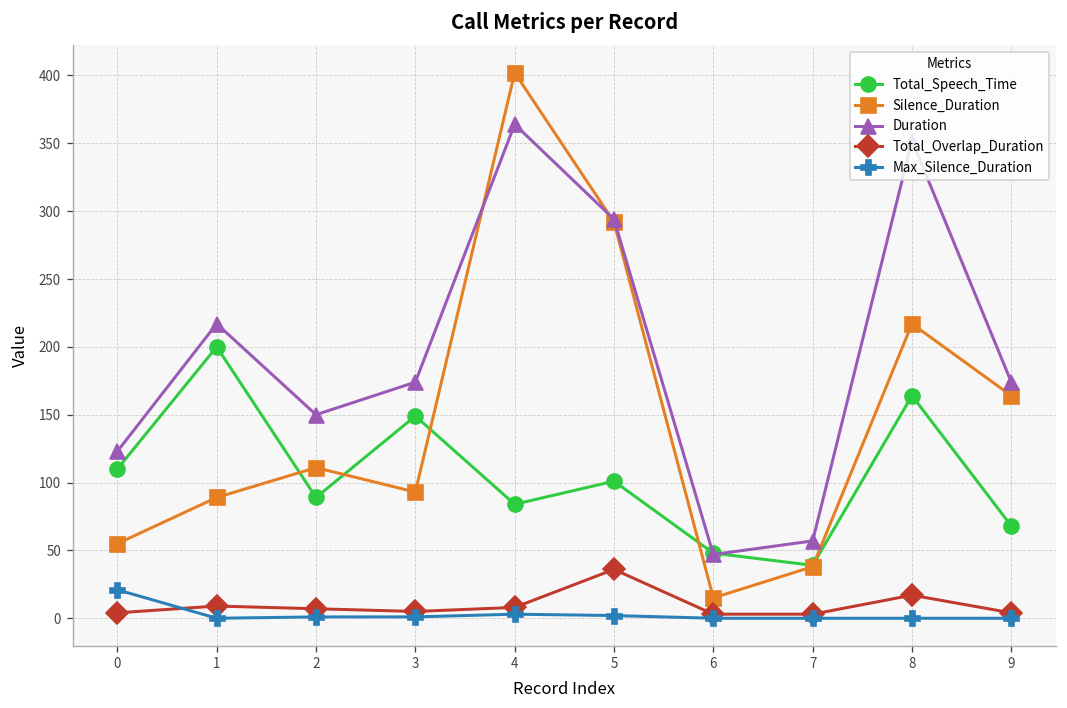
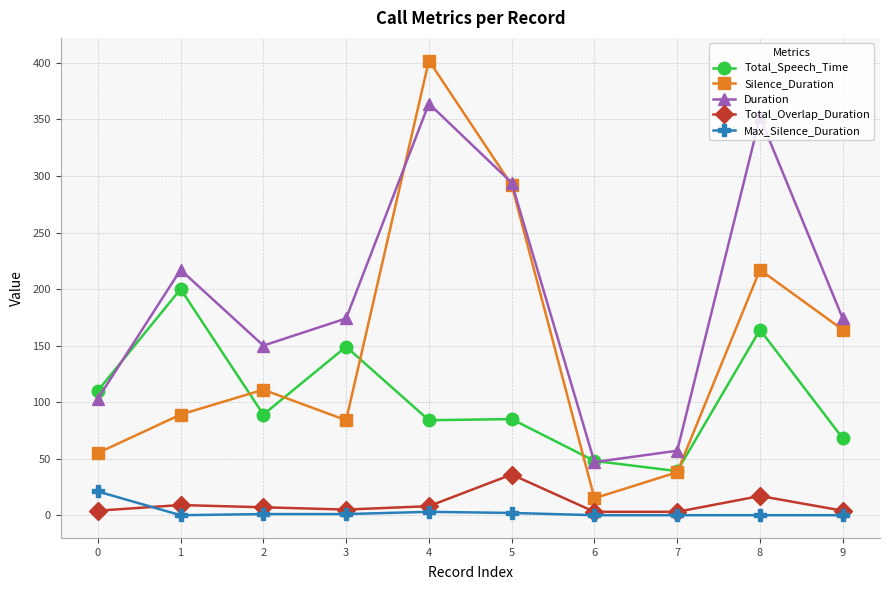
Duration, 0: 123 -> 103
Silence_Duration, 3: 93 -> 84
Total_Speech_Time, 5: 101 -> 85
